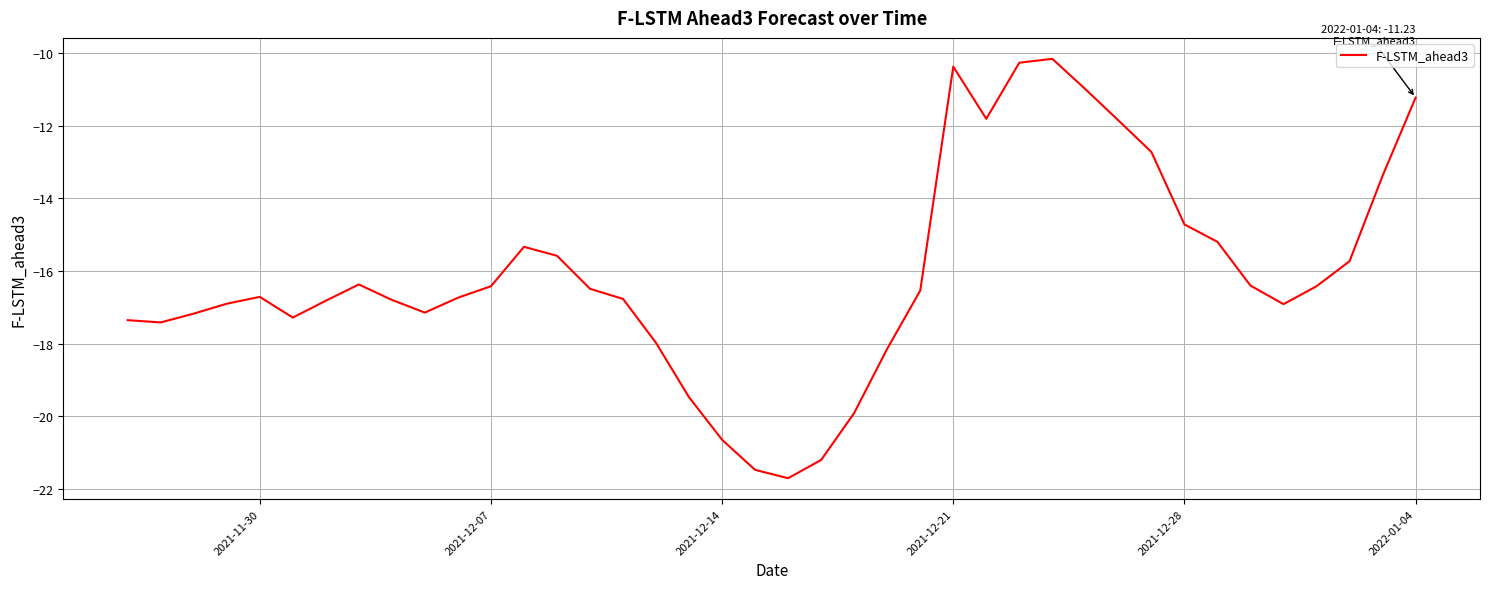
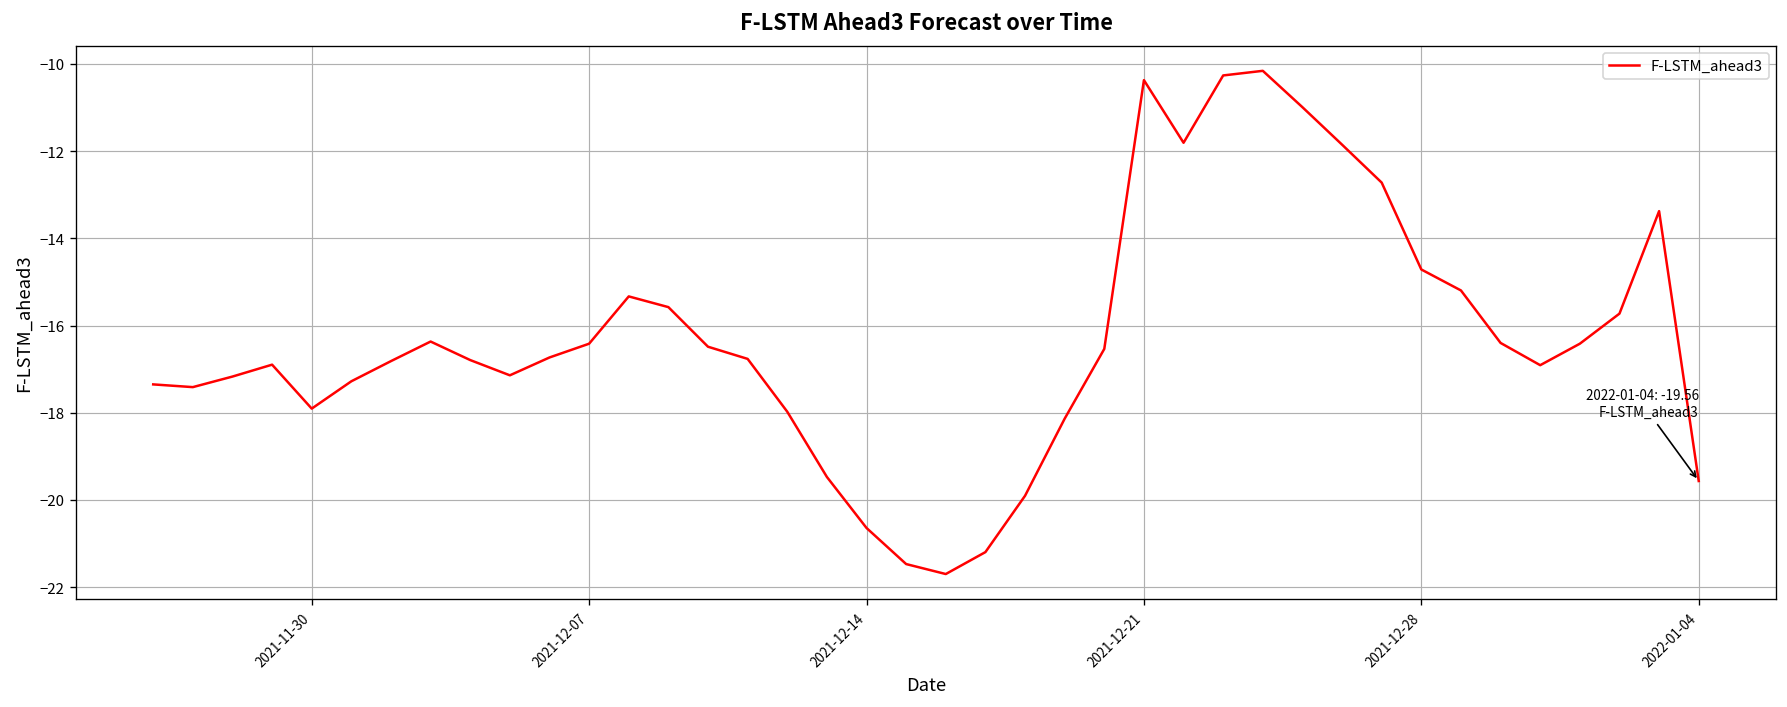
2021-11-30: -16.7 -> -17.9
2022-01-04: -11.23 -> -19.56
